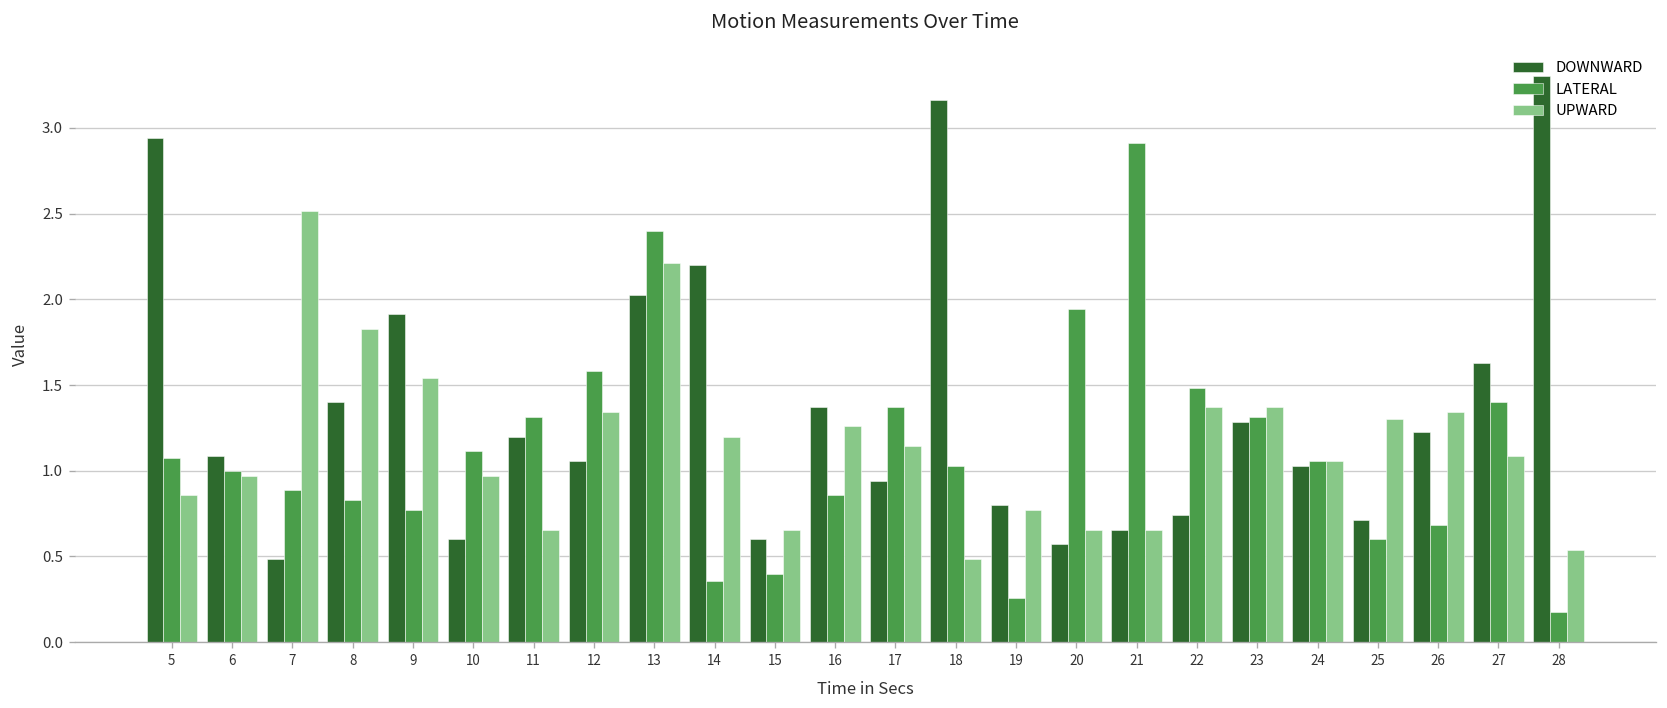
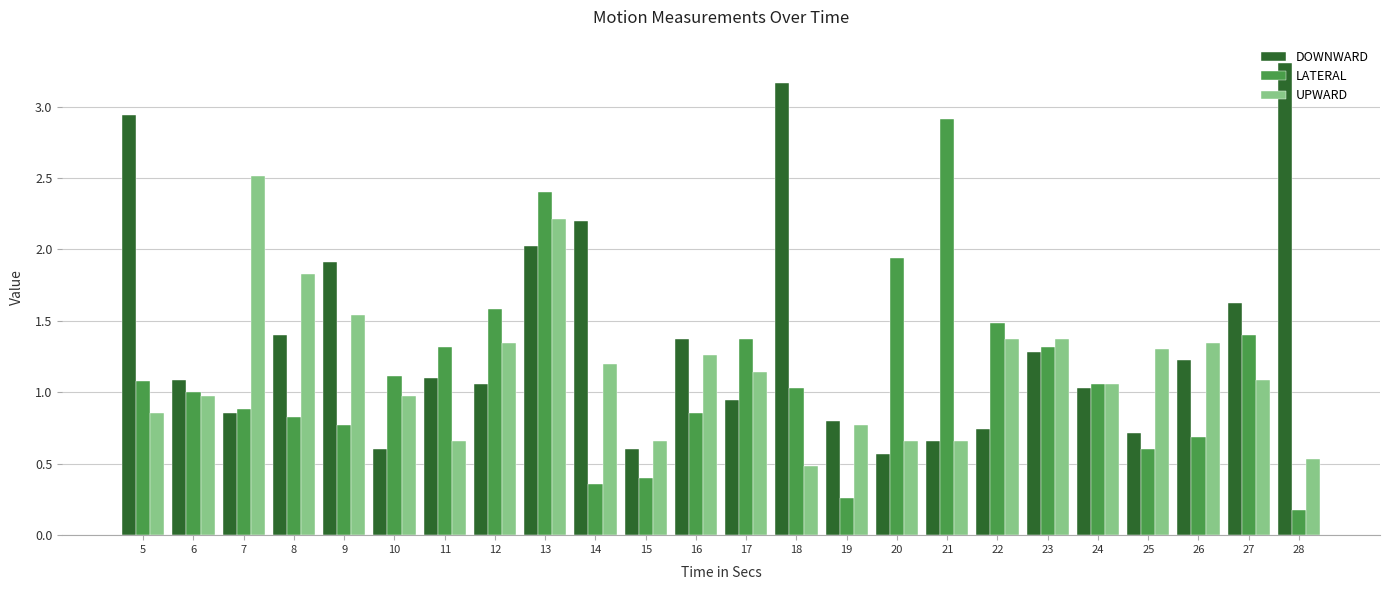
DOWNWARD, 7: 0.48 -> 0.86
DOWNWARD, 11: 1.2 -> 1.1
